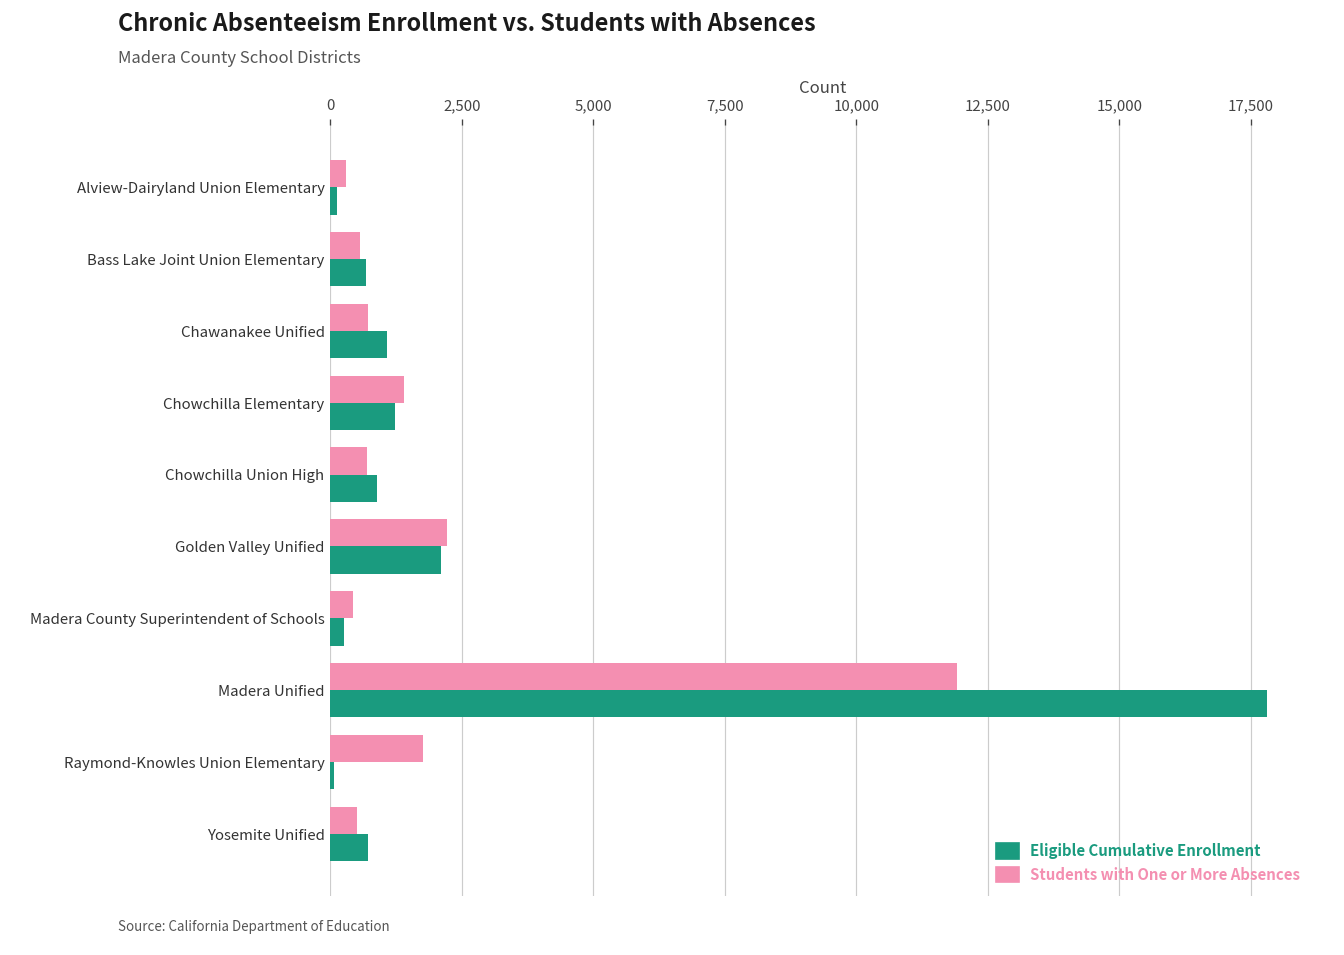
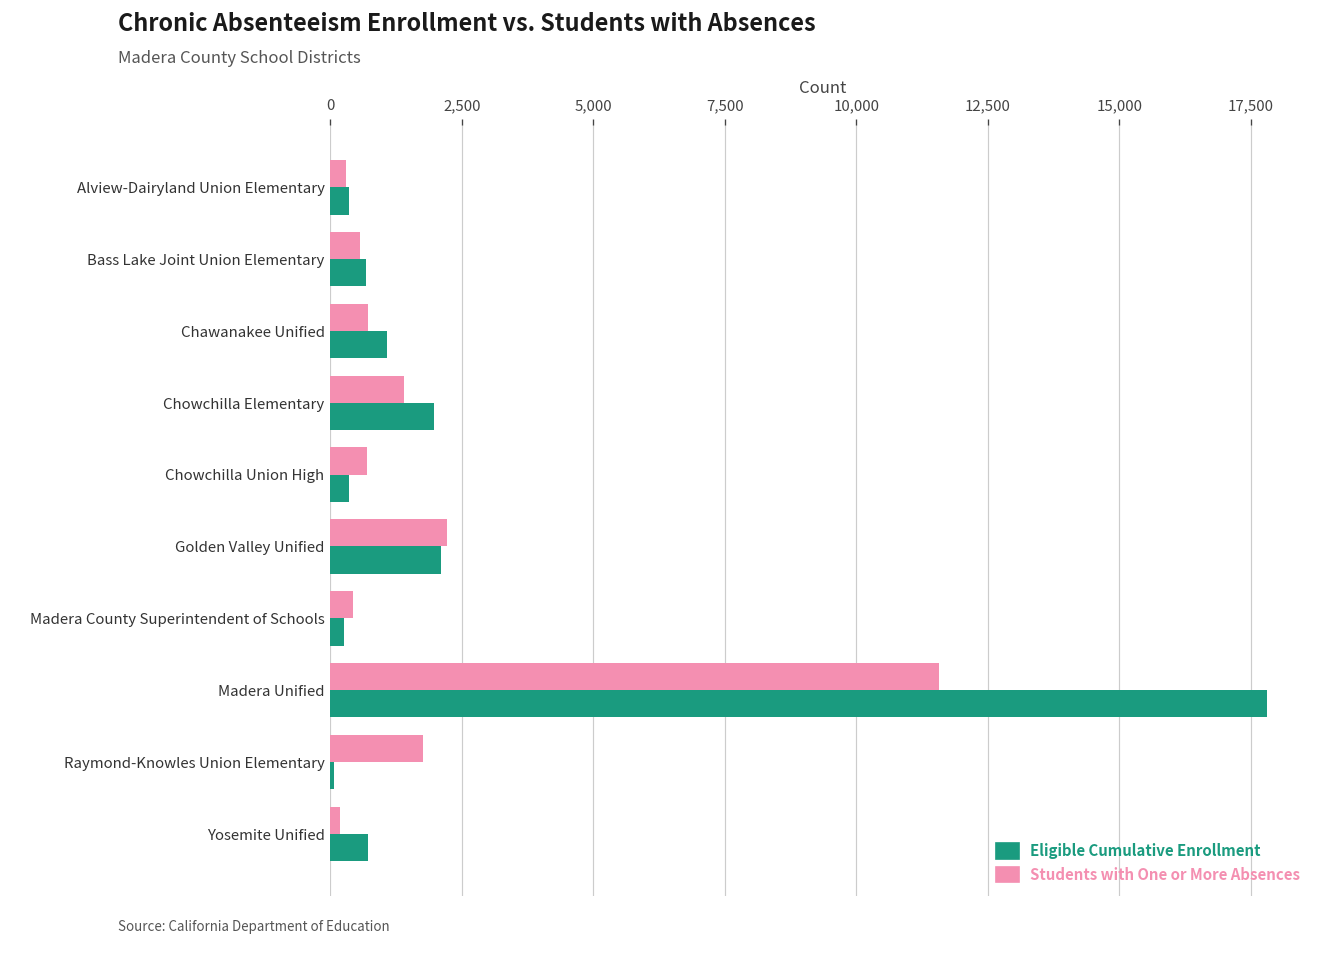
Eligible Cumulative Enrollment, Alview-Dairyland Union Elementary: 100 -> 300
Eligible Cumulative Enrollment, Chowchilla Elementary: 1,200 -> 2,000
Eligible Cumulative Enrollment, Chowchilla Union High: 900 -> 400
Students with One or More Absences, Madera Unified: 11,900 -> 11,600
Students with One or More Absences, Yosemite Unified: 500 -> 200
